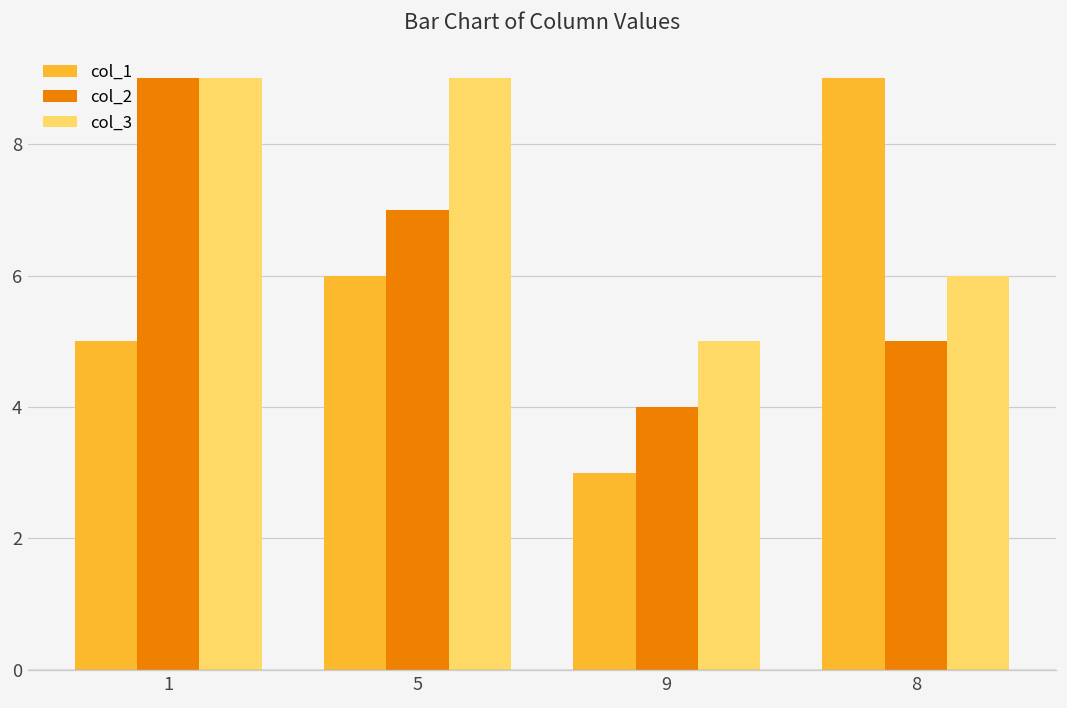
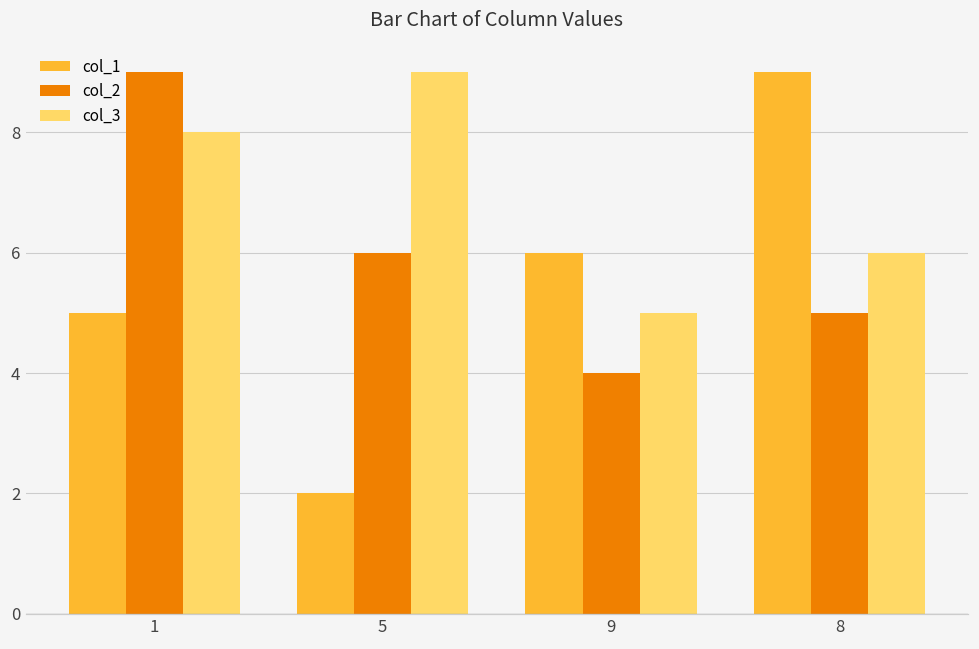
col_3, 1: 9 -> 8
col_1, 5: 6 -> 2
col_2, 5: 7 -> 6
col_1, 9: 3 -> 6
